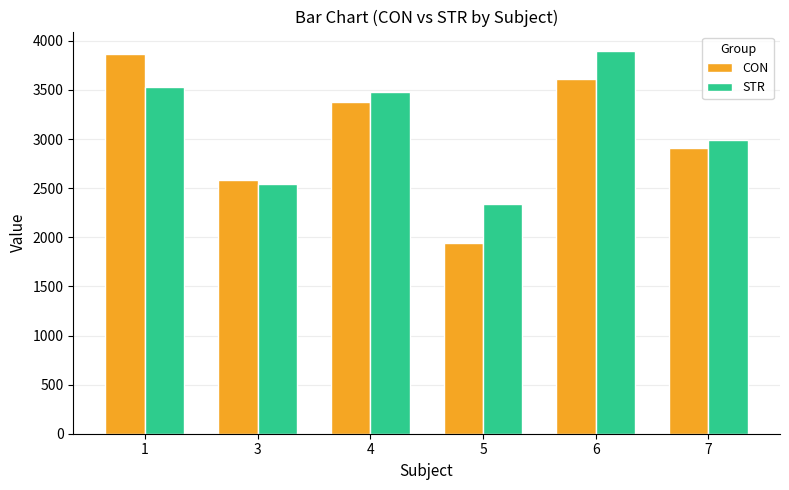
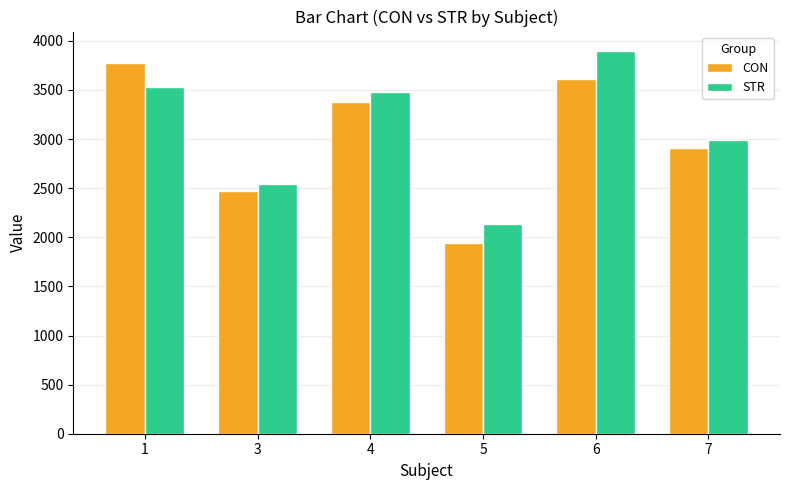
CON, 1: 3900 -> 3800
CON, 3: 2600 -> 2500
STR, 5: 2300 -> 2100
